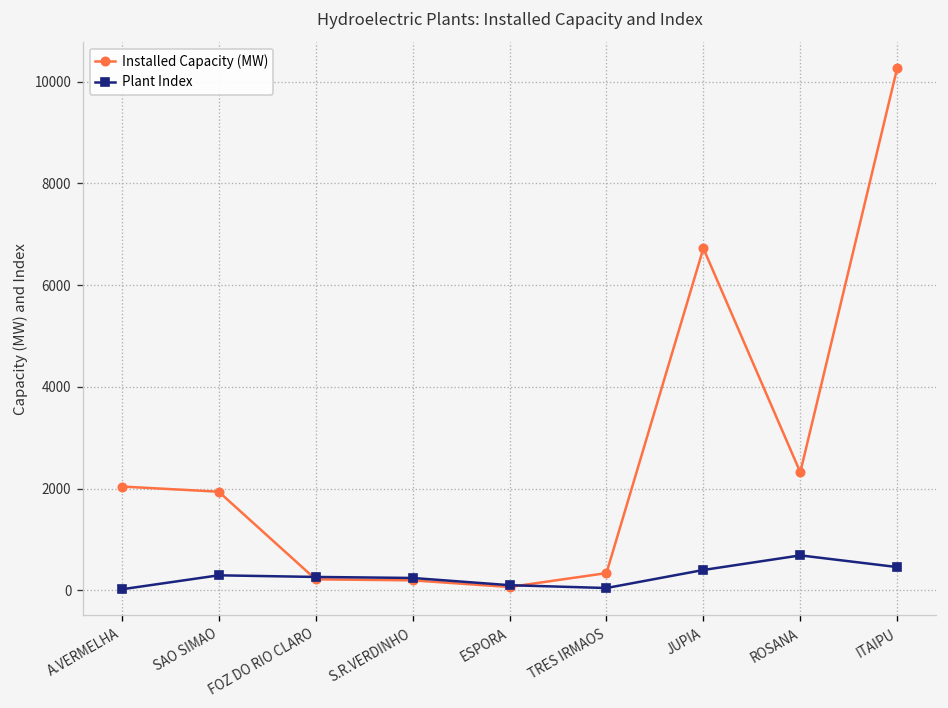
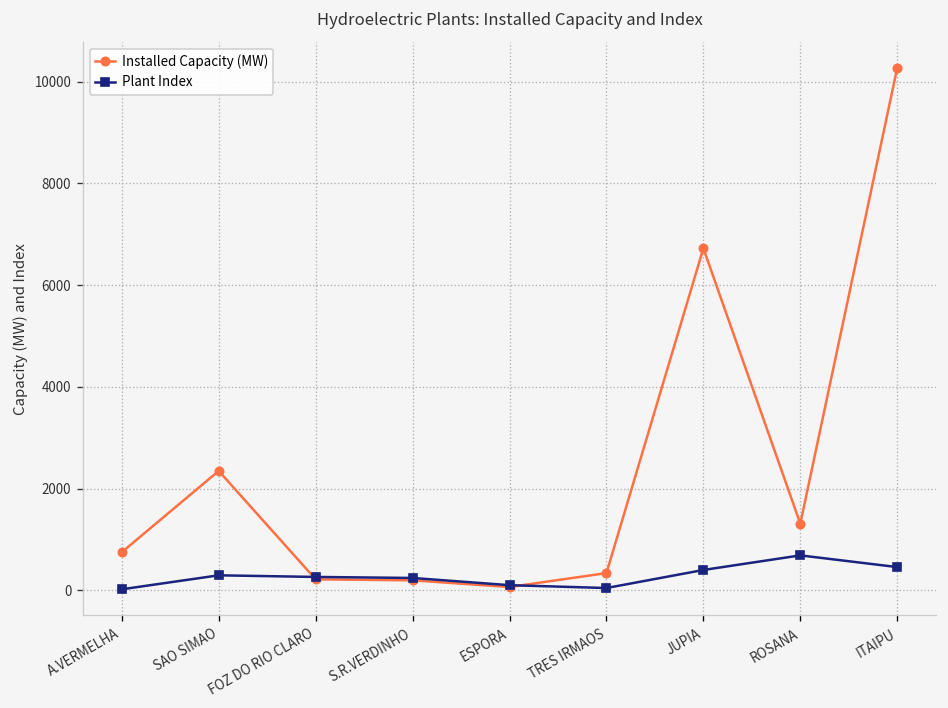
Installed Capacity (MW), A.VERMELHA: 2000 -> 700
Installed Capacity (MW), SAO SIMAO: 1900 -> 2300
Installed Capacity (MW), ROSANA: 2300 -> 1300
